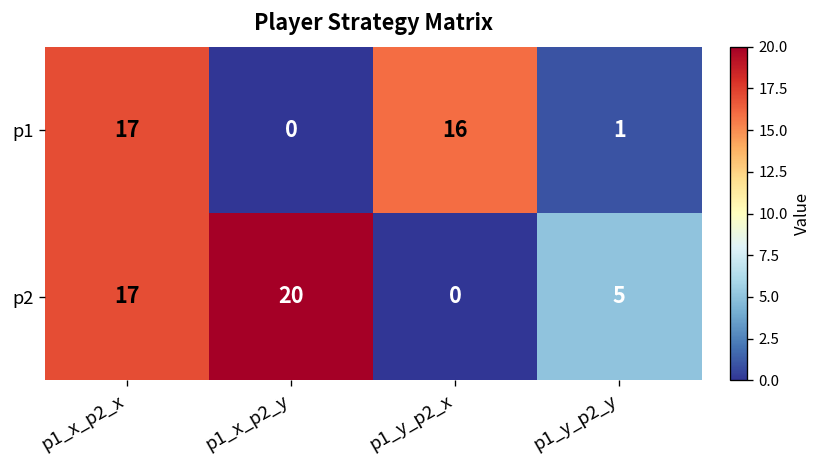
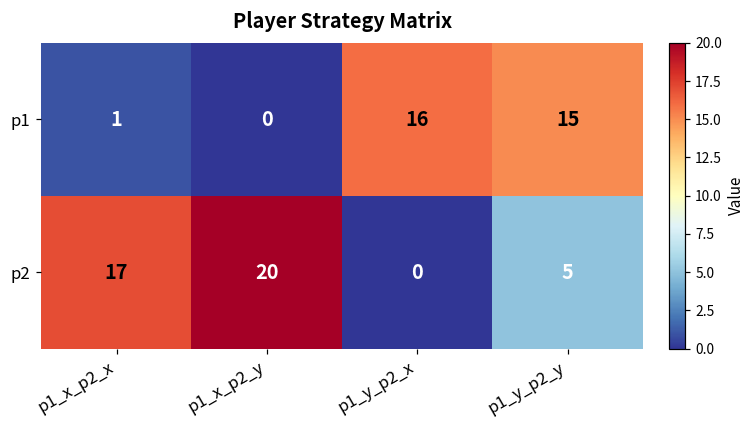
p1, p1_x_p2_x: 17 -> 1
p1, p1_y_p2_y: 1 -> 15
